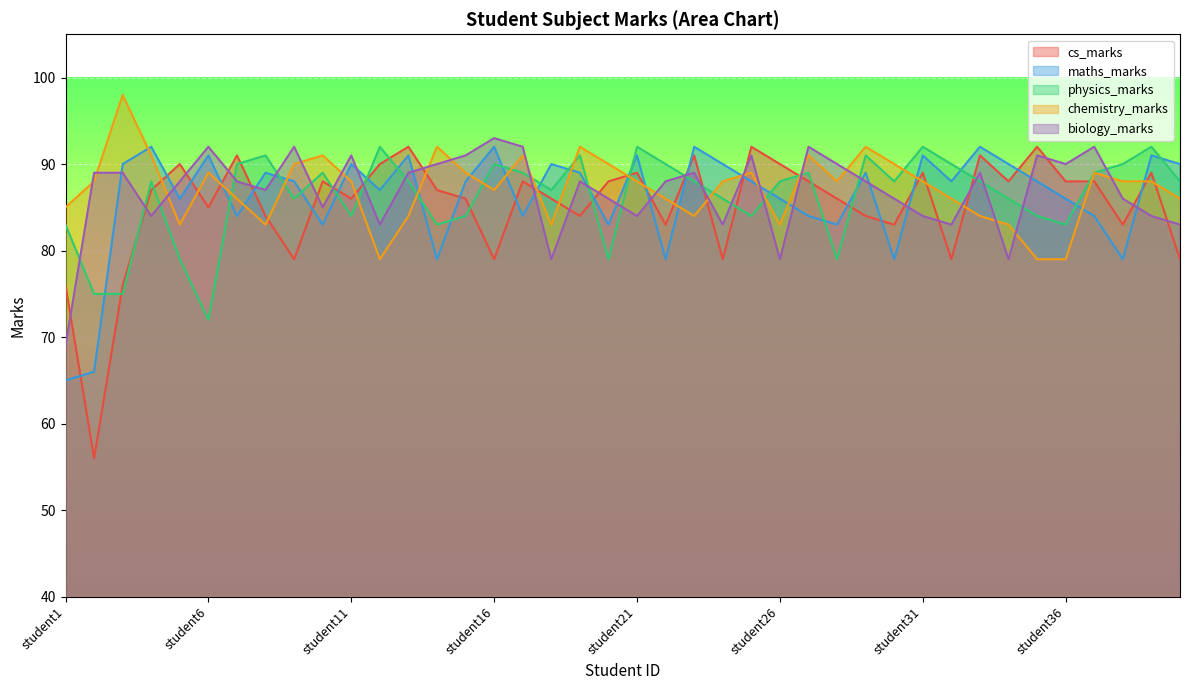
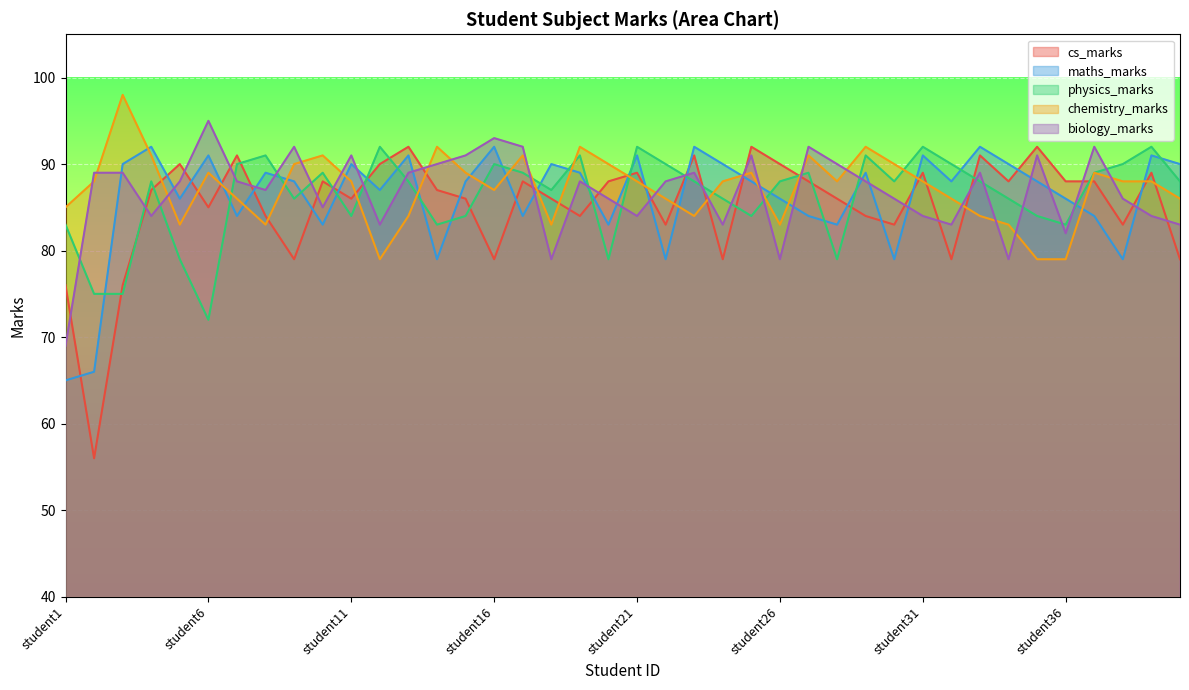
biology_marks, student6: 92 -> 95
biology_marks, student36: 90 -> 82
